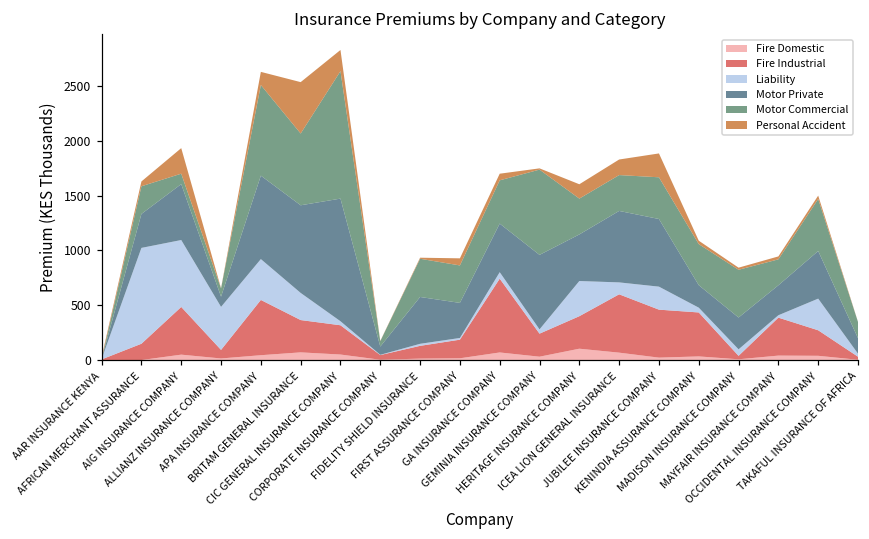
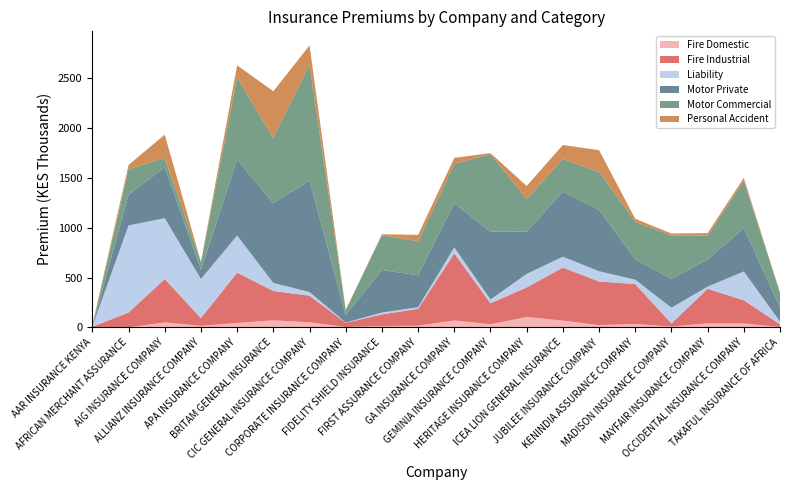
Liability, BRITAM GENERAL INSURANCE: 200 -> 100
Liability, HERITAGE INSURANCE COMPANY: 300 -> 100
Liability, JUBILEE INSURANCE COMPANY: 200 -> 100
Liability, MADISON INSURANCE COMPANY: 100 -> 200
